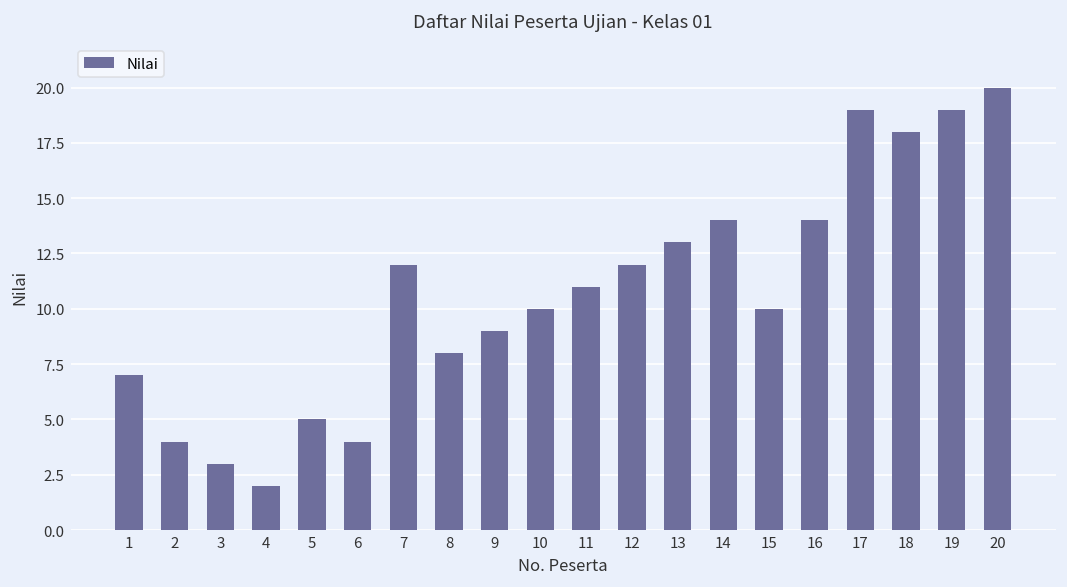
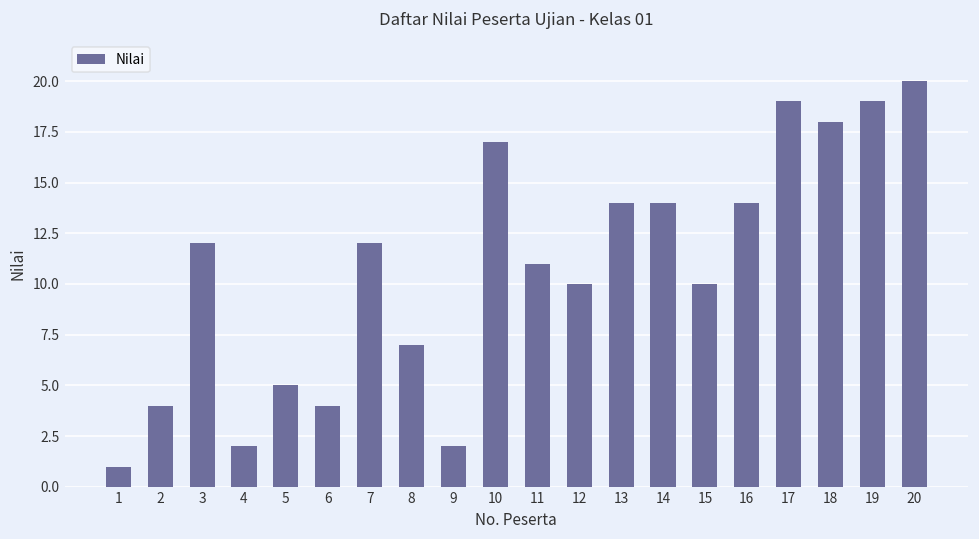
1: 7 -> 1
3: 3 -> 12
8: 8 -> 7
9: 9 -> 2
10: 10 -> 17
12: 12 -> 10
13: 13 -> 14
